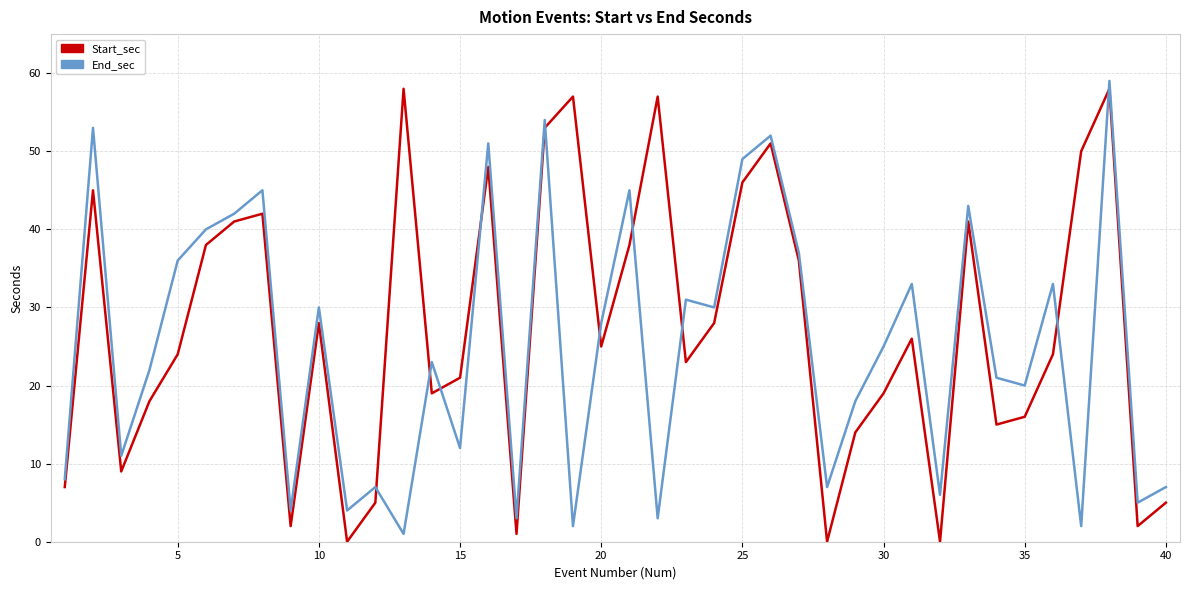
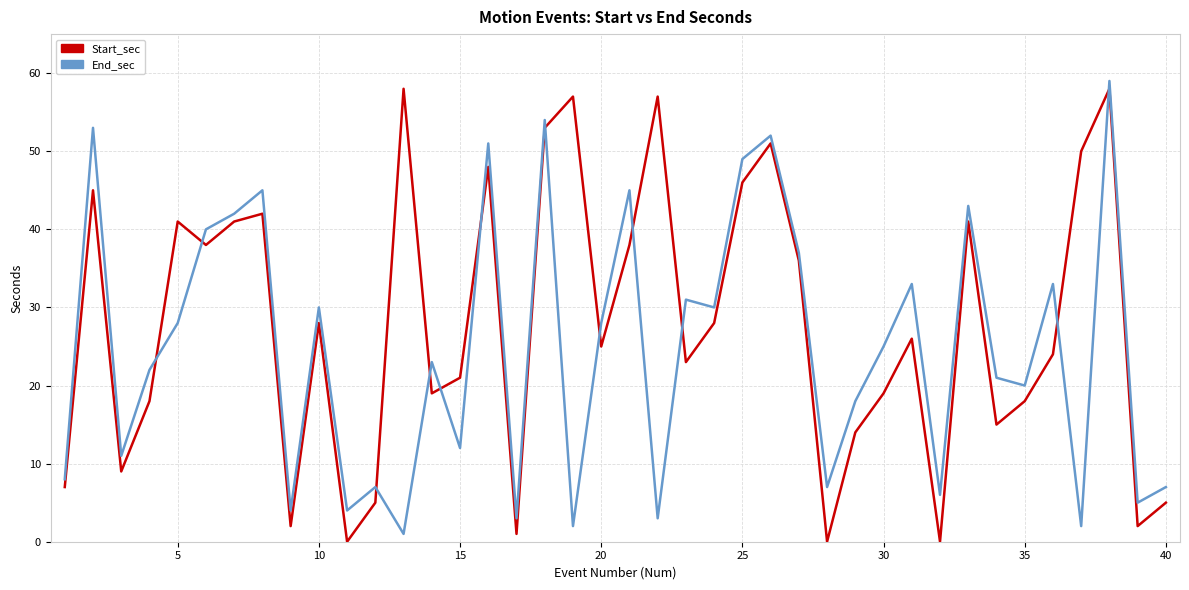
Start_sec, 5: 24 -> 41
End_sec, 5: 36 -> 28
Start_sec, 35: 16 -> 18
